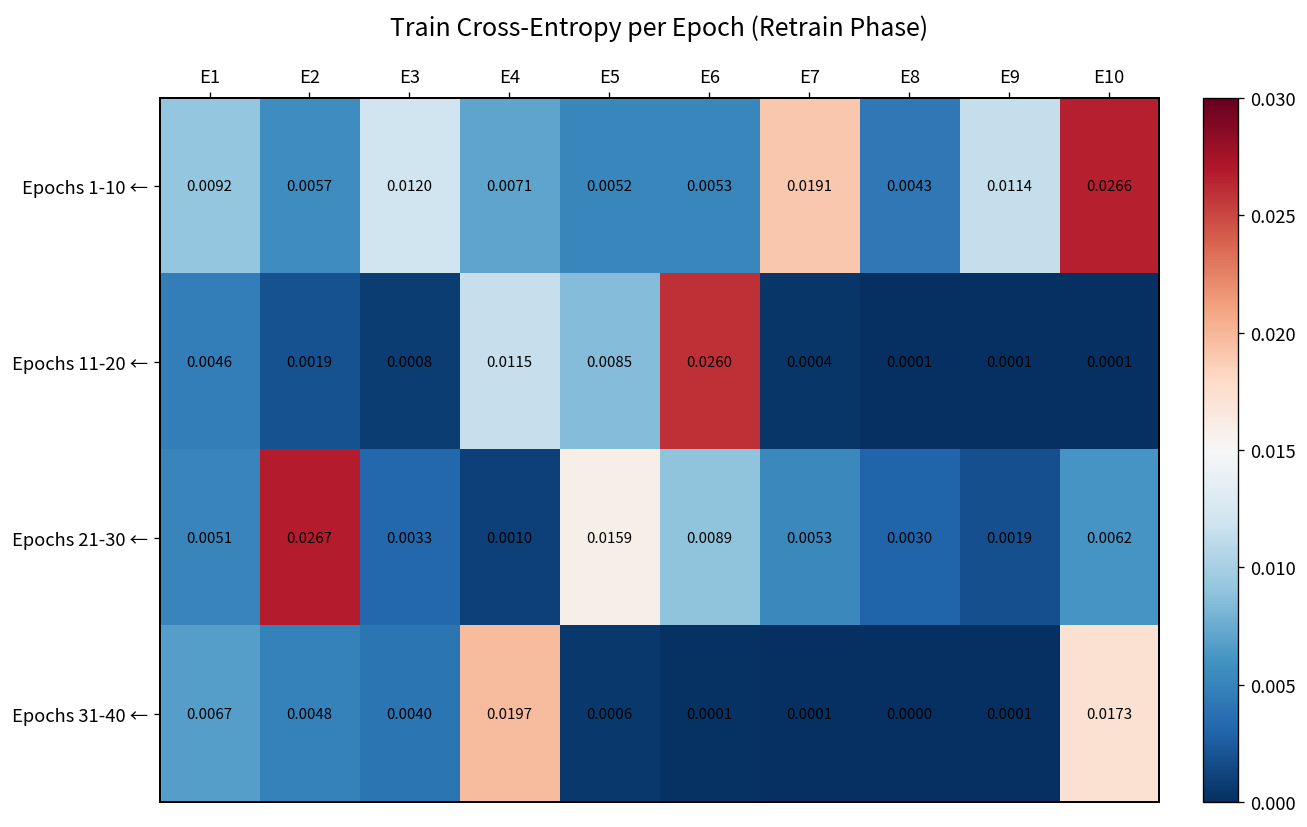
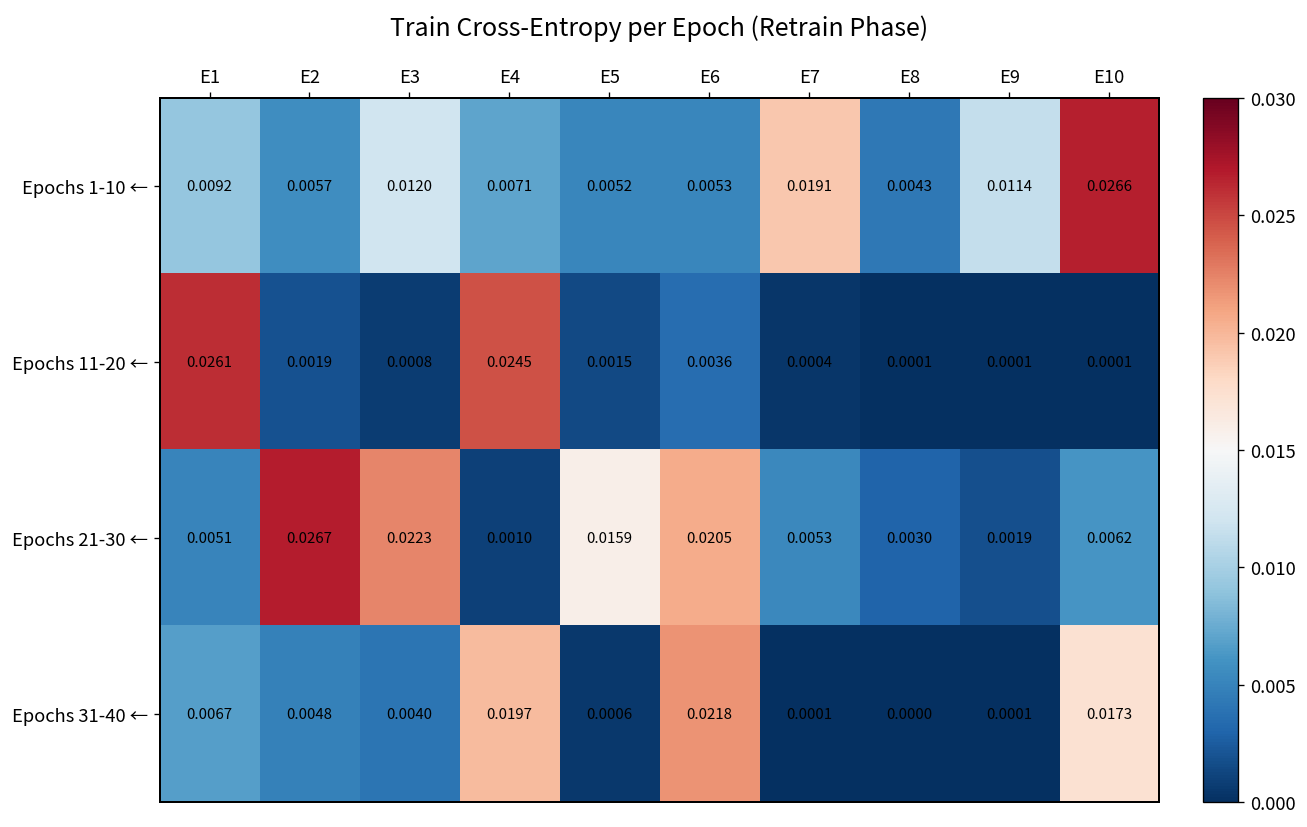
Epochs 11-20 ←, E1: 0.0046 -> 0.0261
Epochs 11-20 ←, E4: 0.0115 -> 0.0245
Epochs 11-20 ←, E5: 0.0085 -> 0.0015
Epochs 11-20 ←, E6: 0.0260 -> 0.0036
Epochs 21-30 ←, E3: 0.0033 -> 0.0223
Epochs 21-30 ←, E6: 0.0089 -> 0.0205
Epochs 31-40 ←, E6: 0.0001 -> 0.0218
